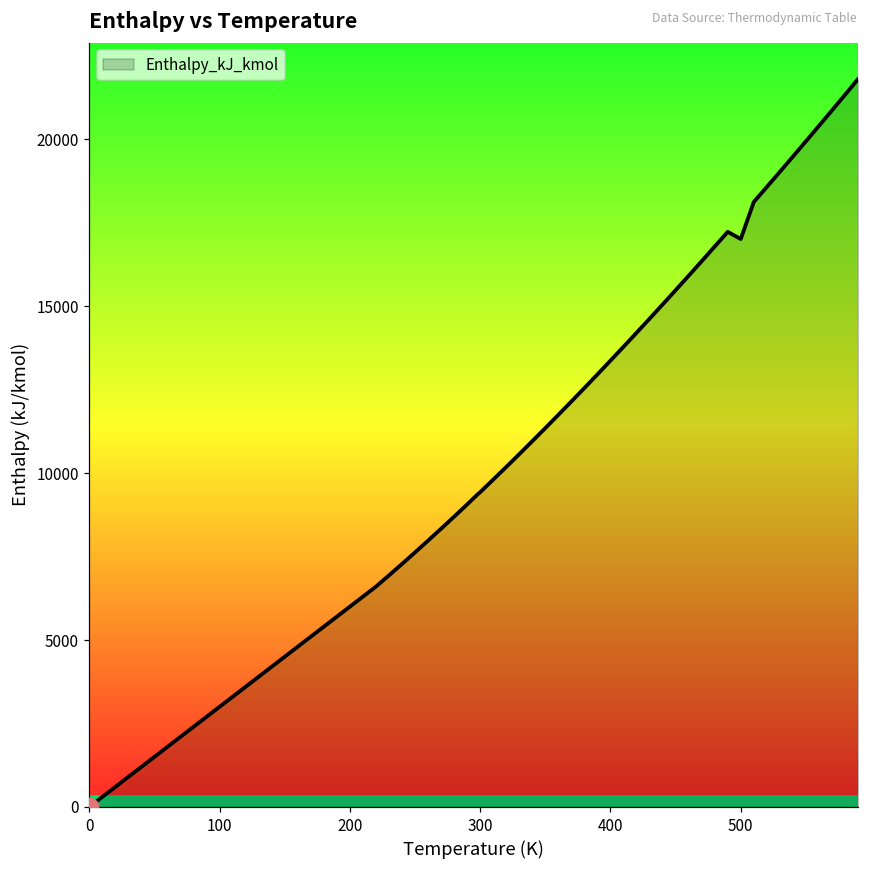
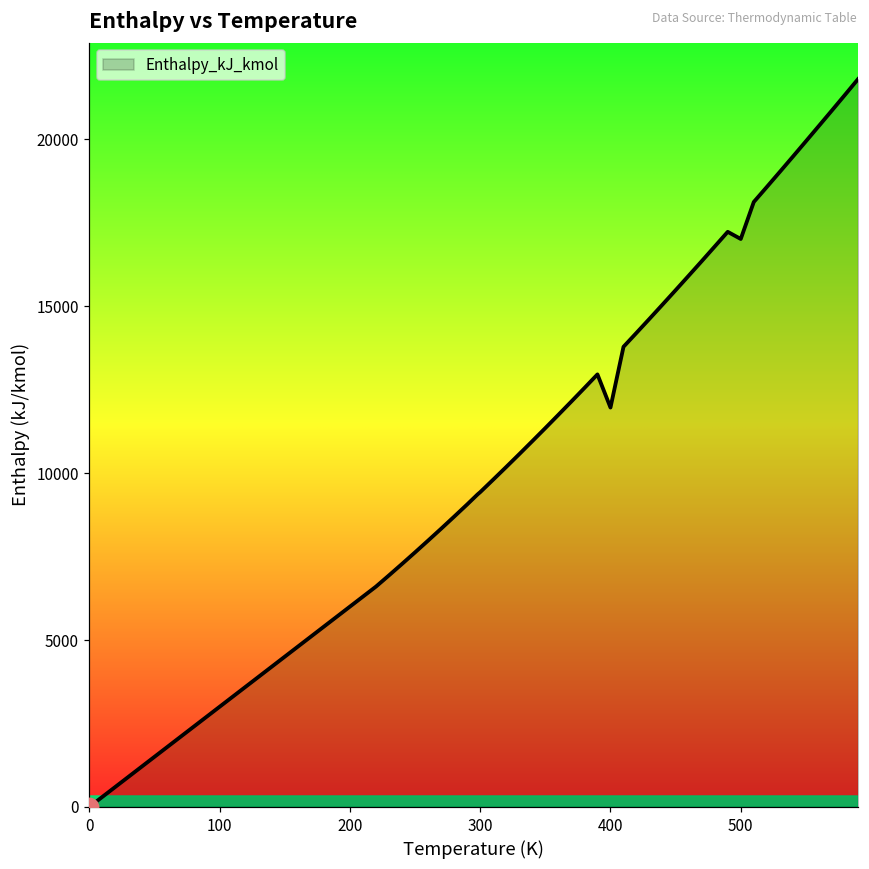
Enthalpy_kJ_kmol, 400: 13400 -> 12000
